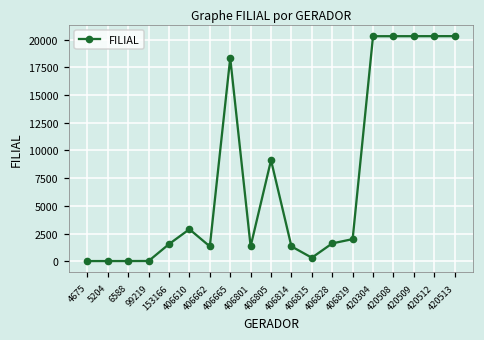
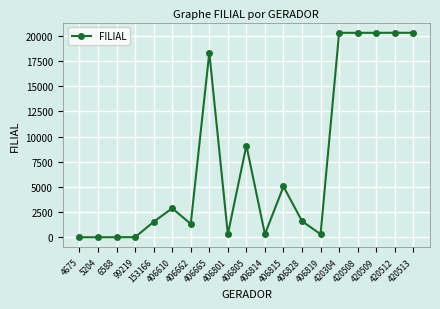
406801: 1300 -> 300
406814: 1300 -> 300
406815: 300 -> 5100
406819: 2000 -> 300
